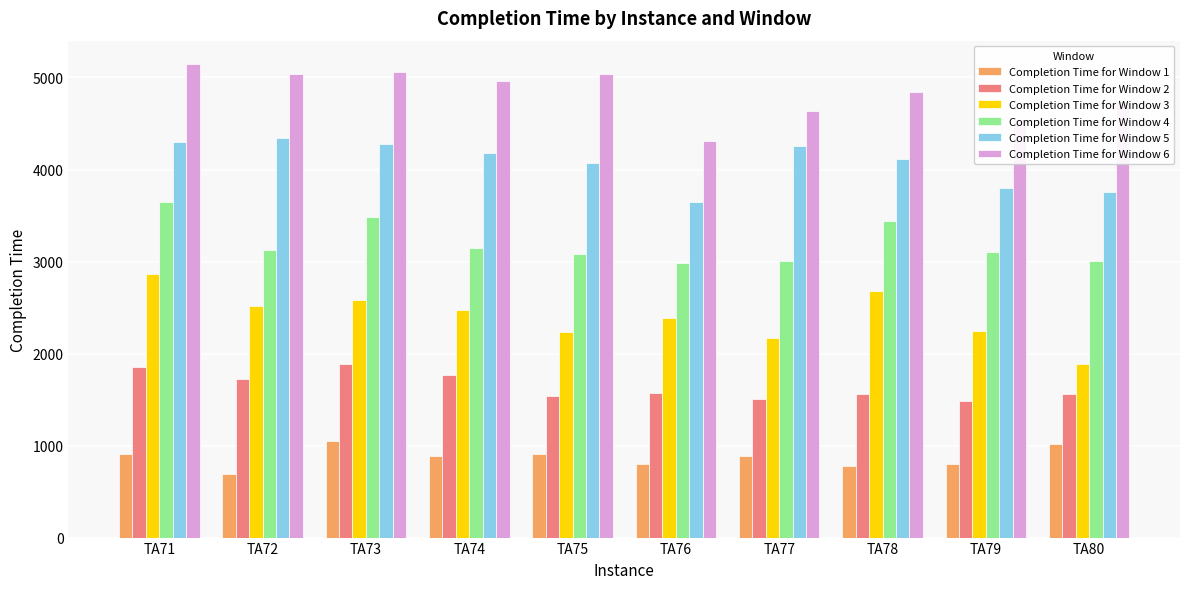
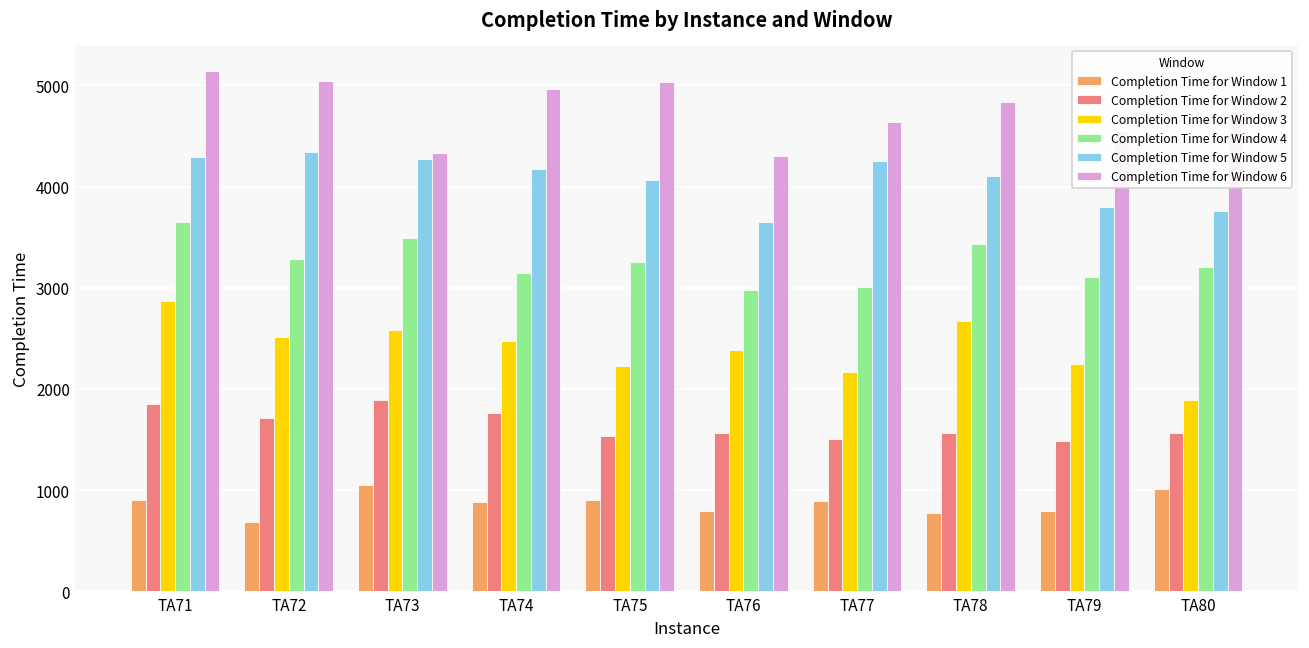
Completion Time for Window 4, TA72: 3100 -> 3300
Completion Time for Window 6, TA73: 5100 -> 4300
Completion Time for Window 4, TA75: 3100 -> 3300
Completion Time for Window 4, TA80: 3000 -> 3200
